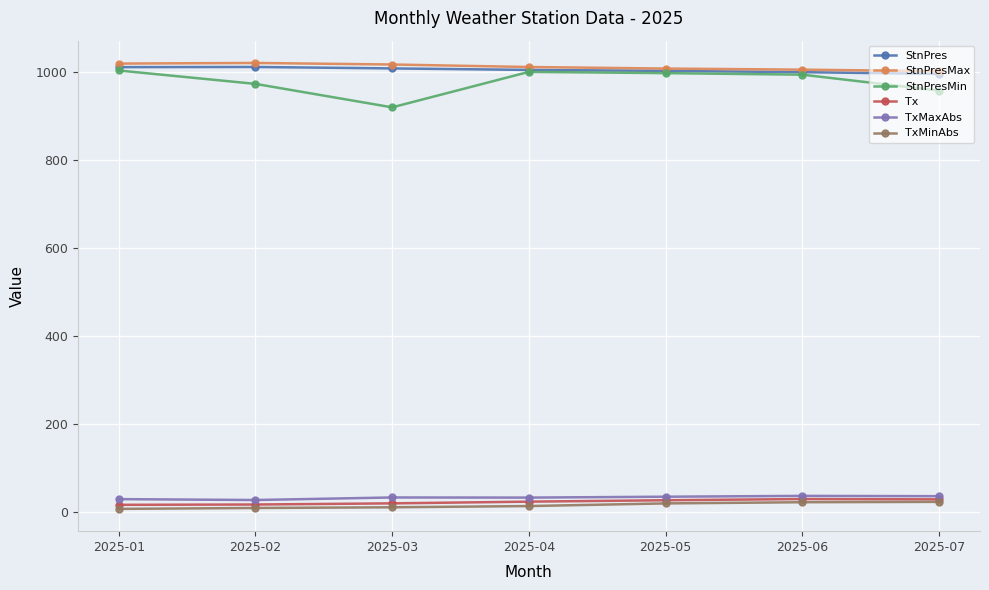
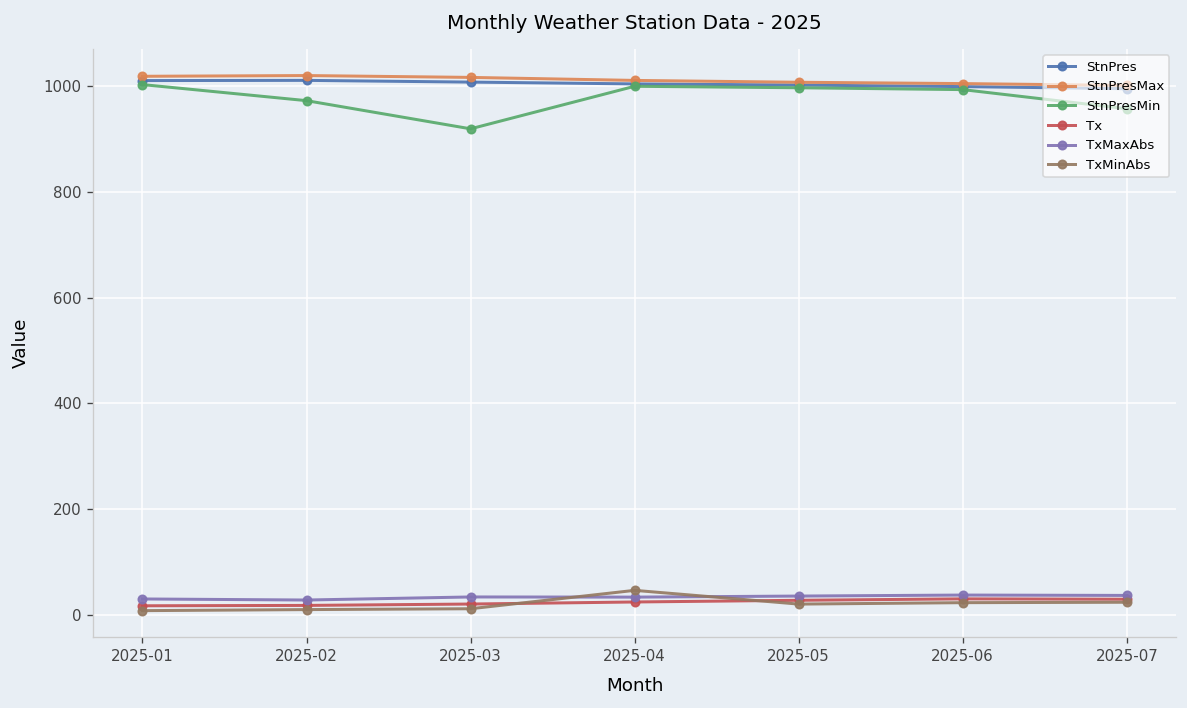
TxMinAbs, 2025-04: 10 -> 50
